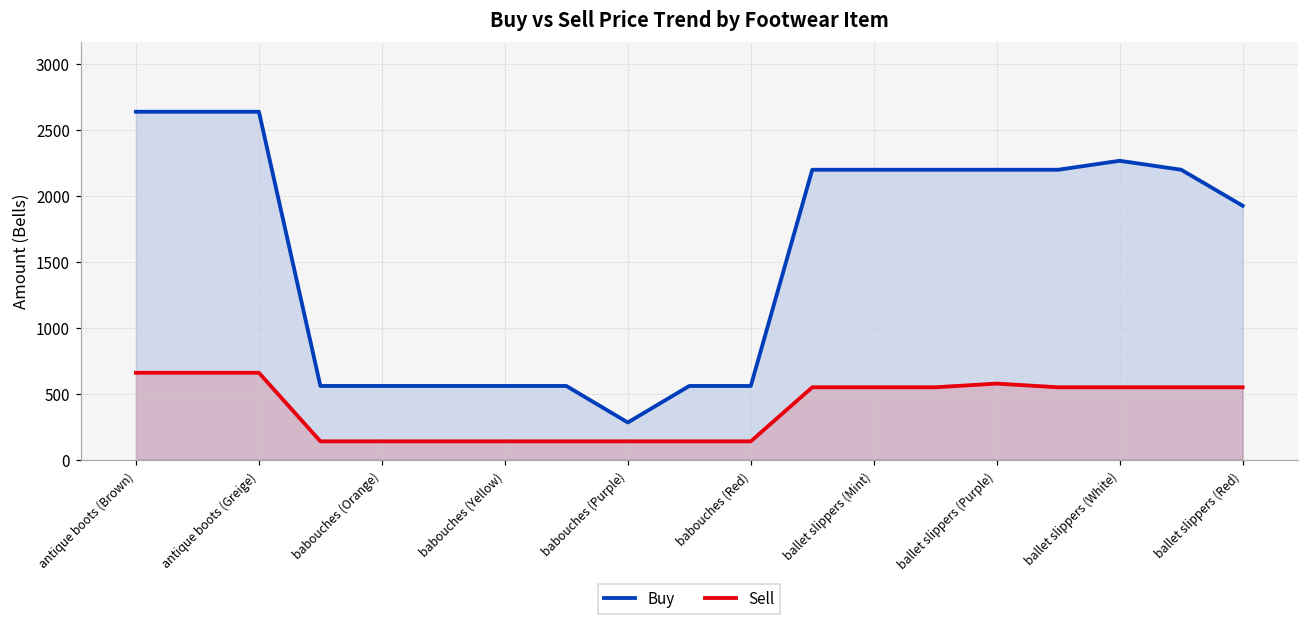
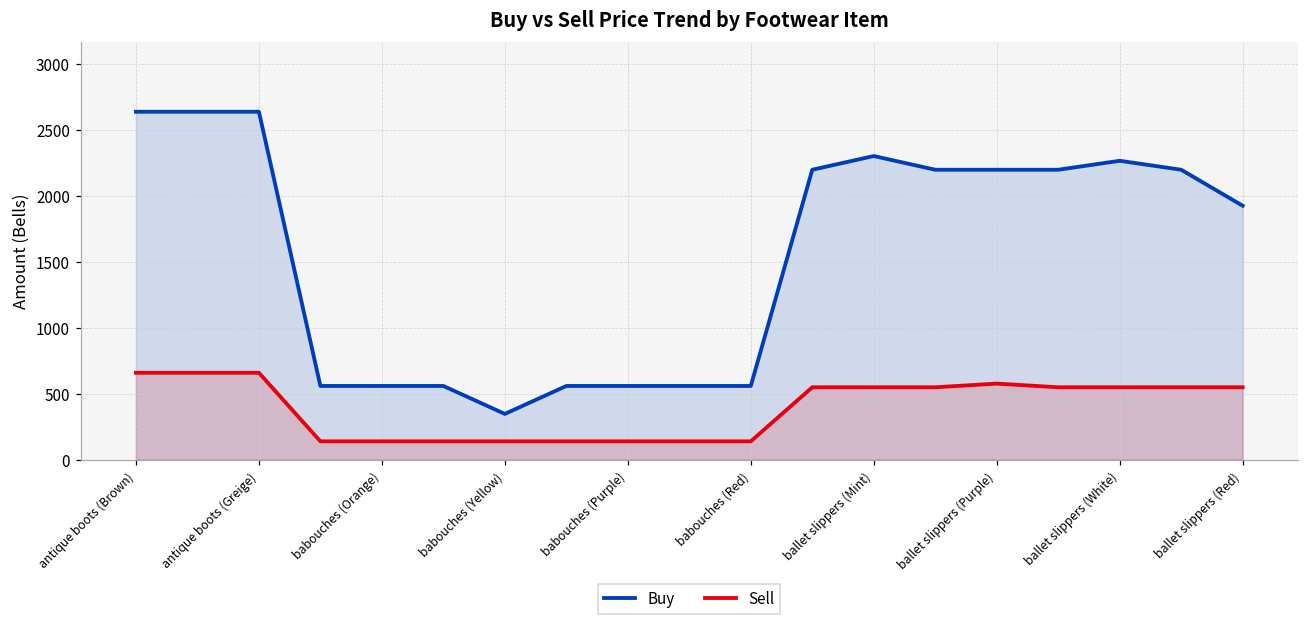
Buy, babouches (Yellow): 560 -> 350
Buy, babouches (Purple): 280 -> 560
Buy, ballet slippers (Mint): 2200 -> 2300
